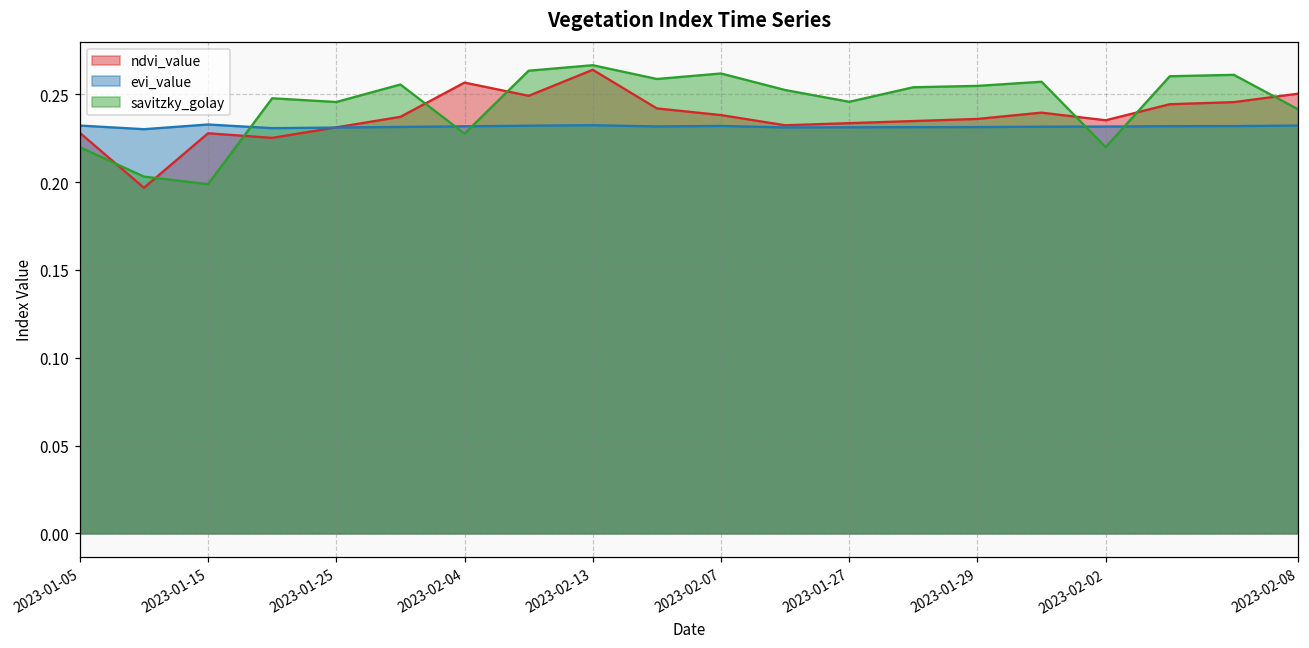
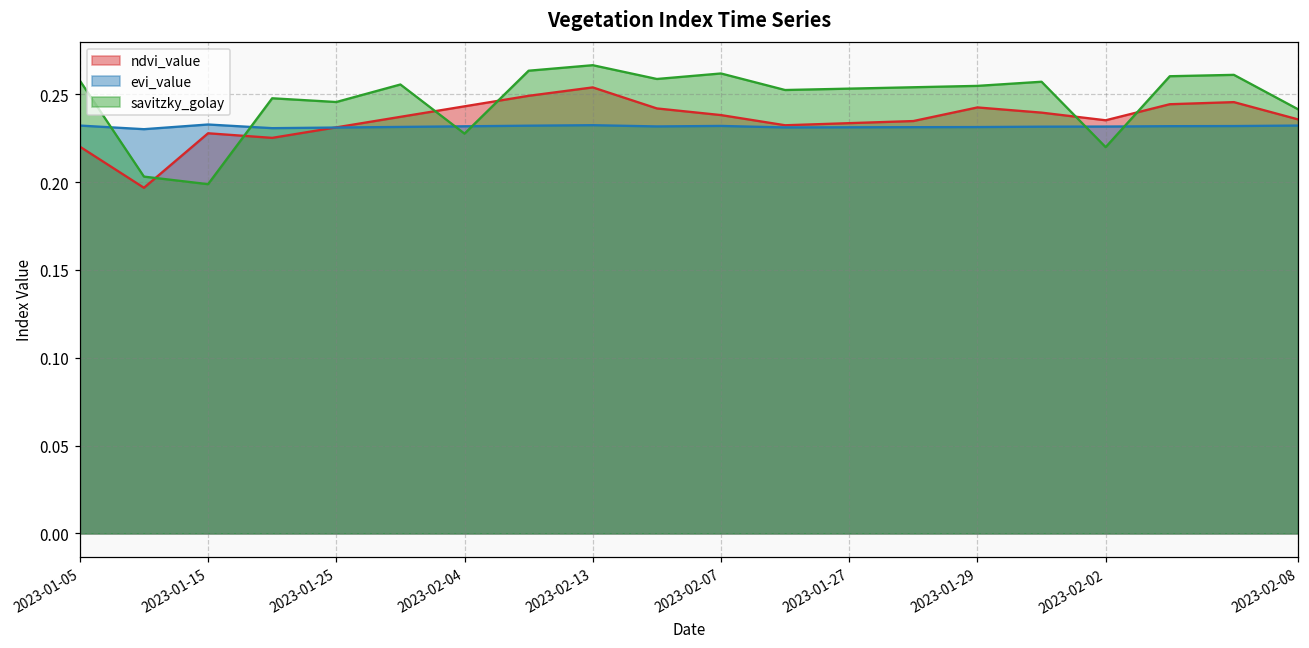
ndvi_value, 2023-01-05: 0.228 -> 0.220
savitzky_golay, 2023-01-05: 0.220 -> 0.258
ndvi_value, 2023-02-04: 0.257 -> 0.243
ndvi_value, 2023-02-13: 0.264 -> 0.254
savitzky_golay, 2023-01-27: 0.246 -> 0.253
ndvi_value, 2023-01-29: 0.236 -> 0.243
ndvi_value, 2023-02-08: 0.250 -> 0.236
